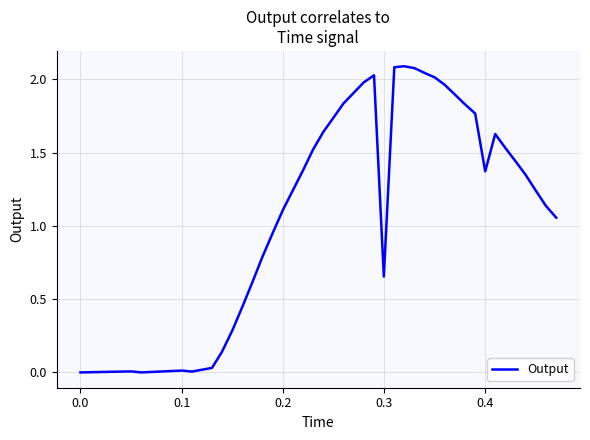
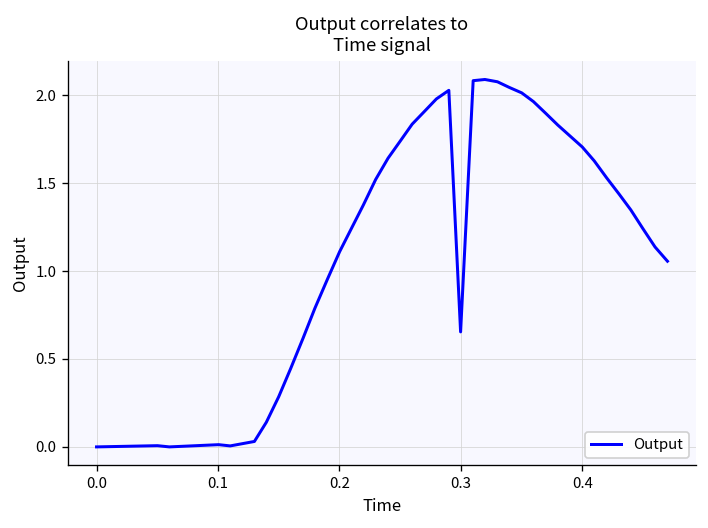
0.4: 1.37 -> 1.71
